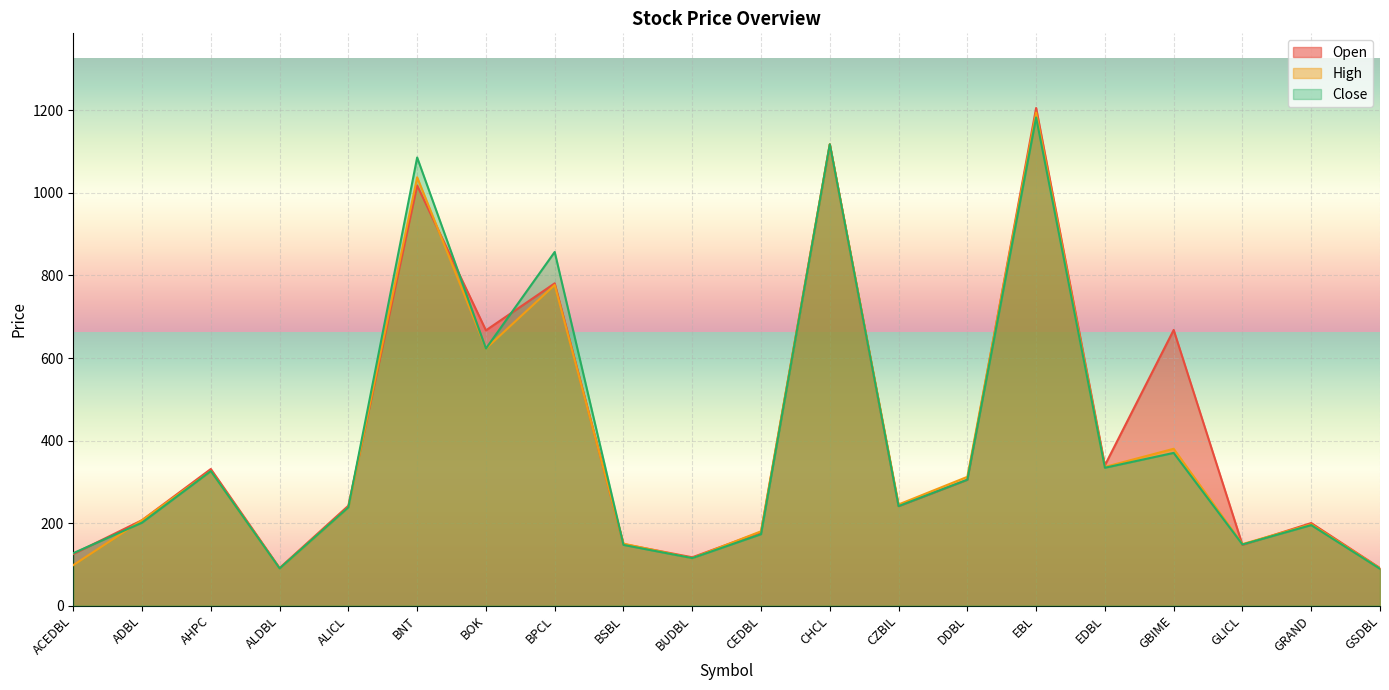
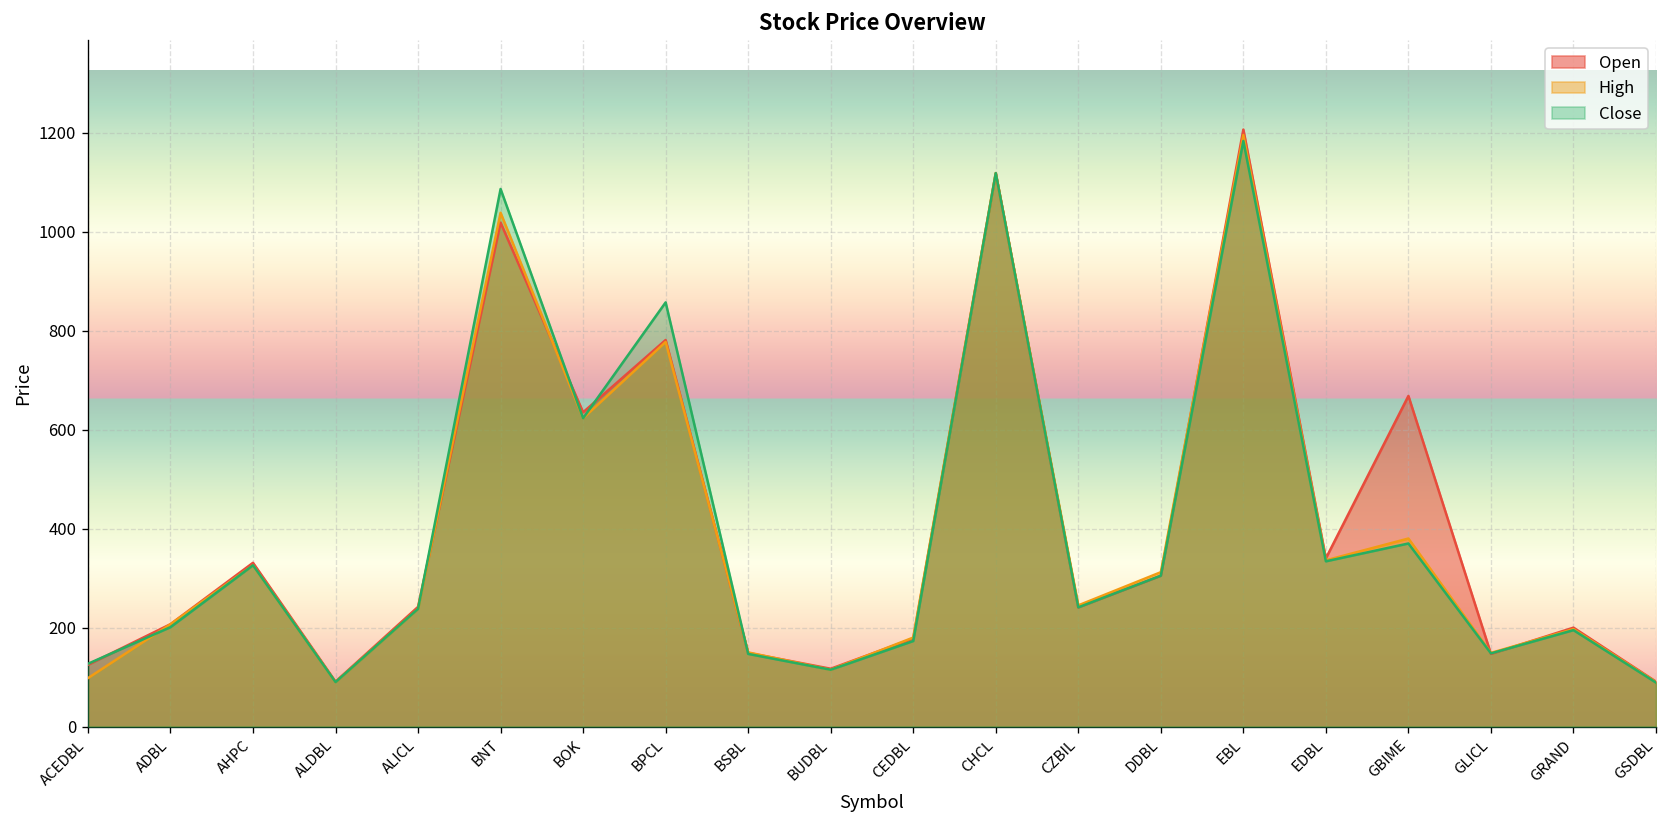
Open, BOK: 670 -> 640
